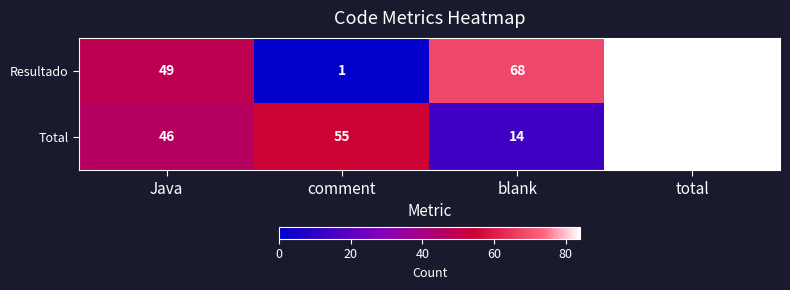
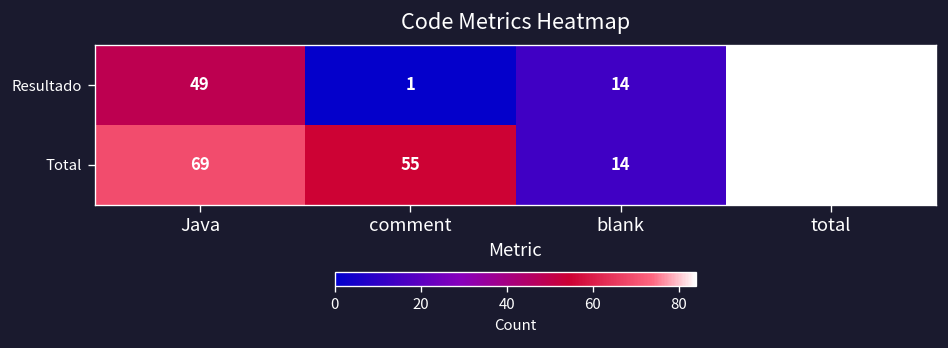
Resultado, blank: 68 -> 14
Total, Java: 46 -> 69
